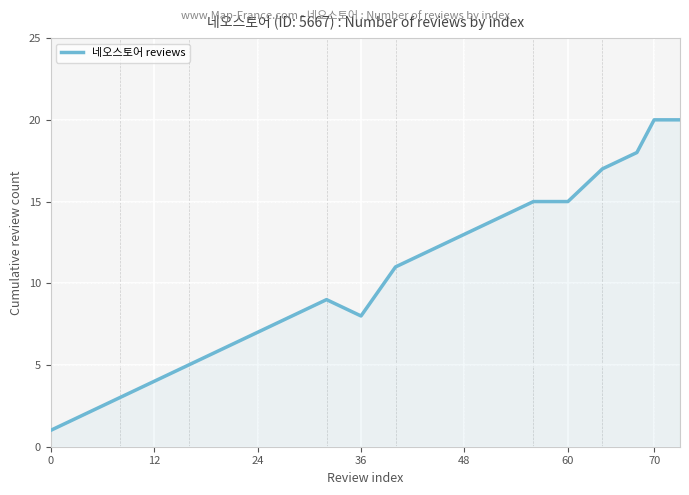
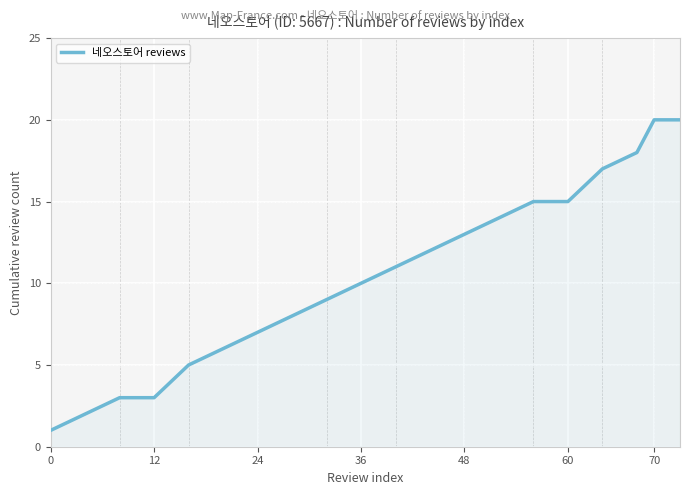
12: 4 -> 3
36: 8 -> 10
